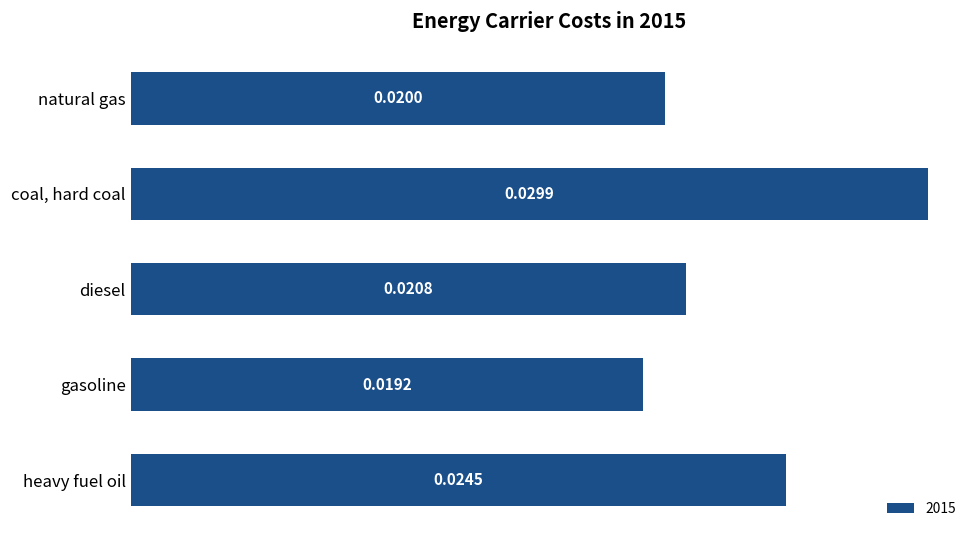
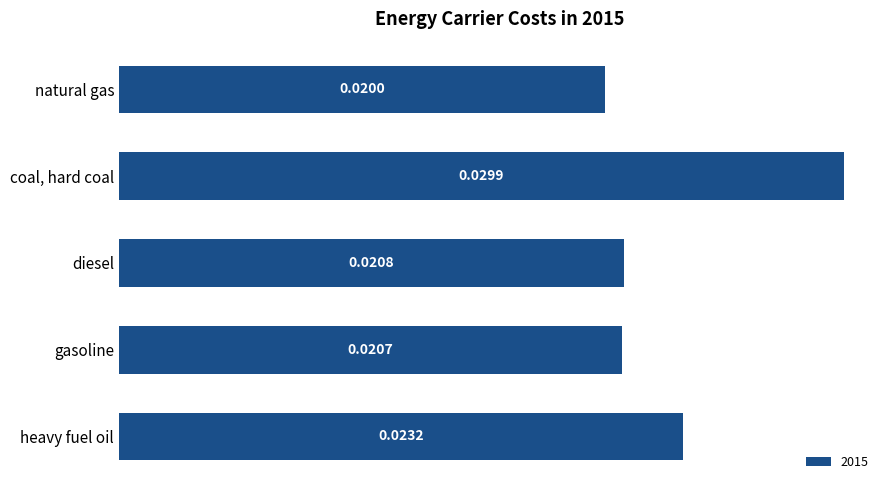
gasoline: 0.0192 -> 0.0207
heavy fuel oil: 0.0245 -> 0.0232
